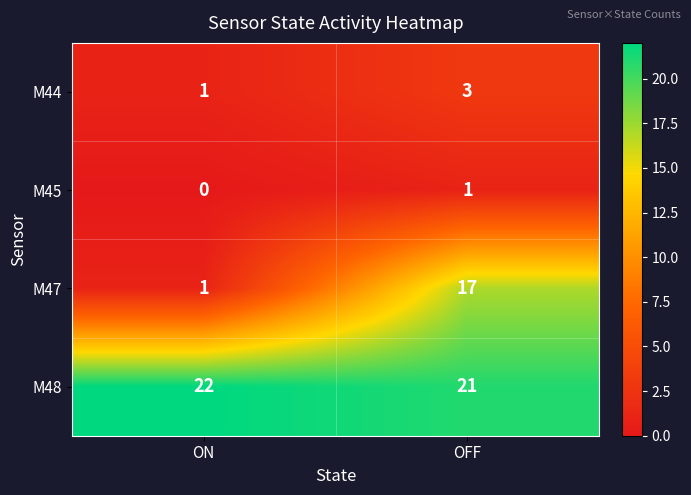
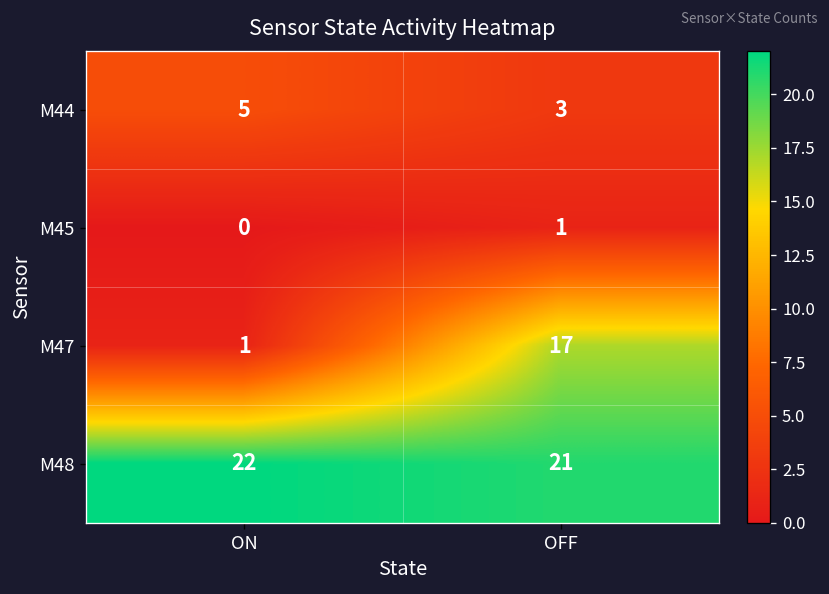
M44, ON: 1 -> 5
